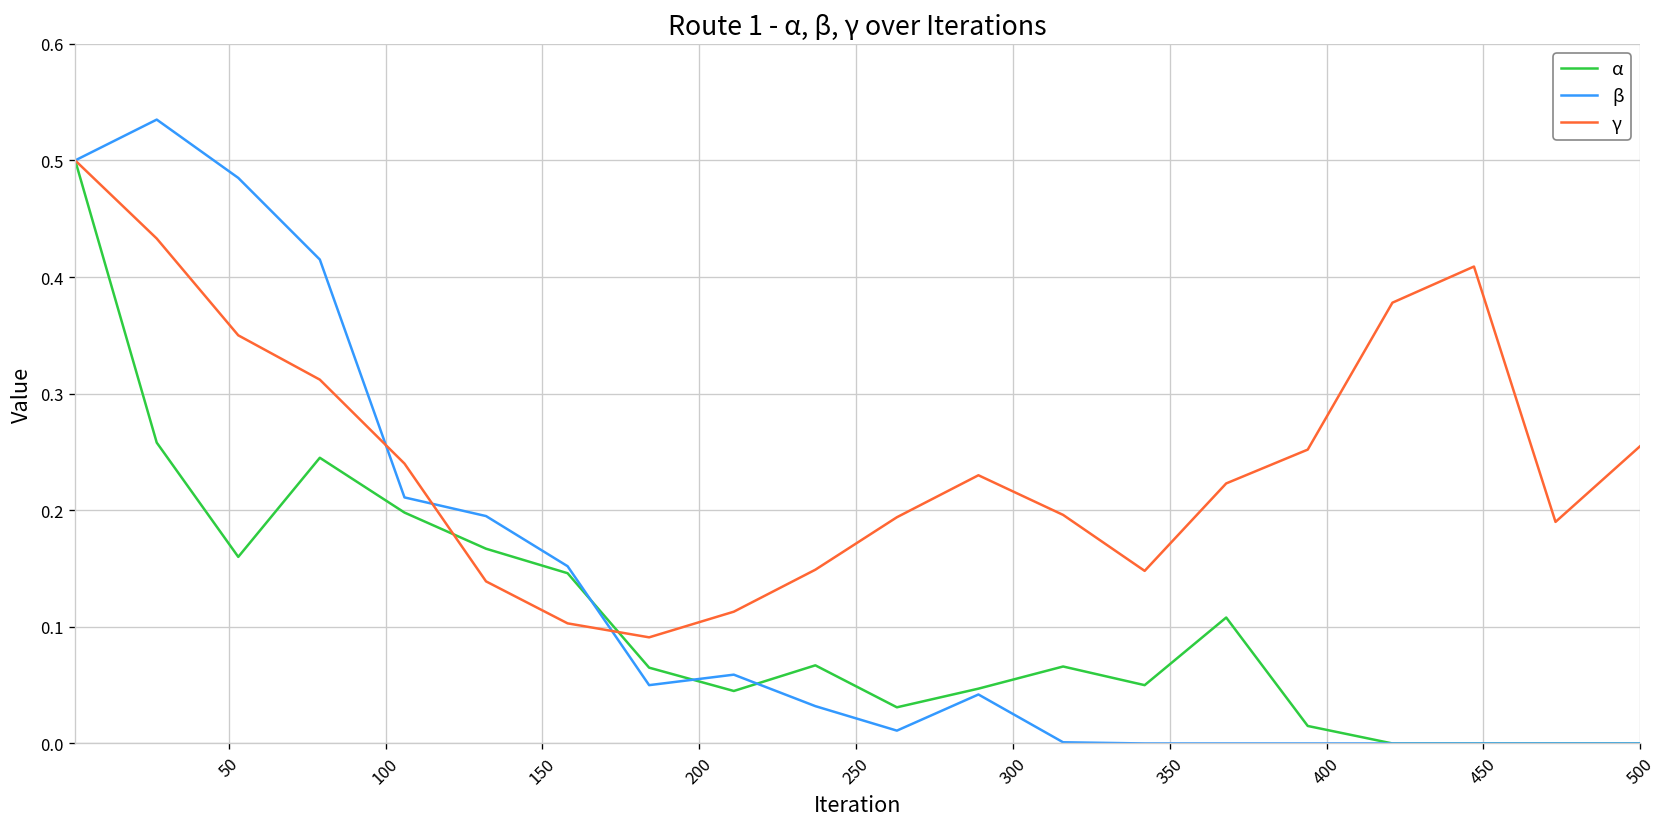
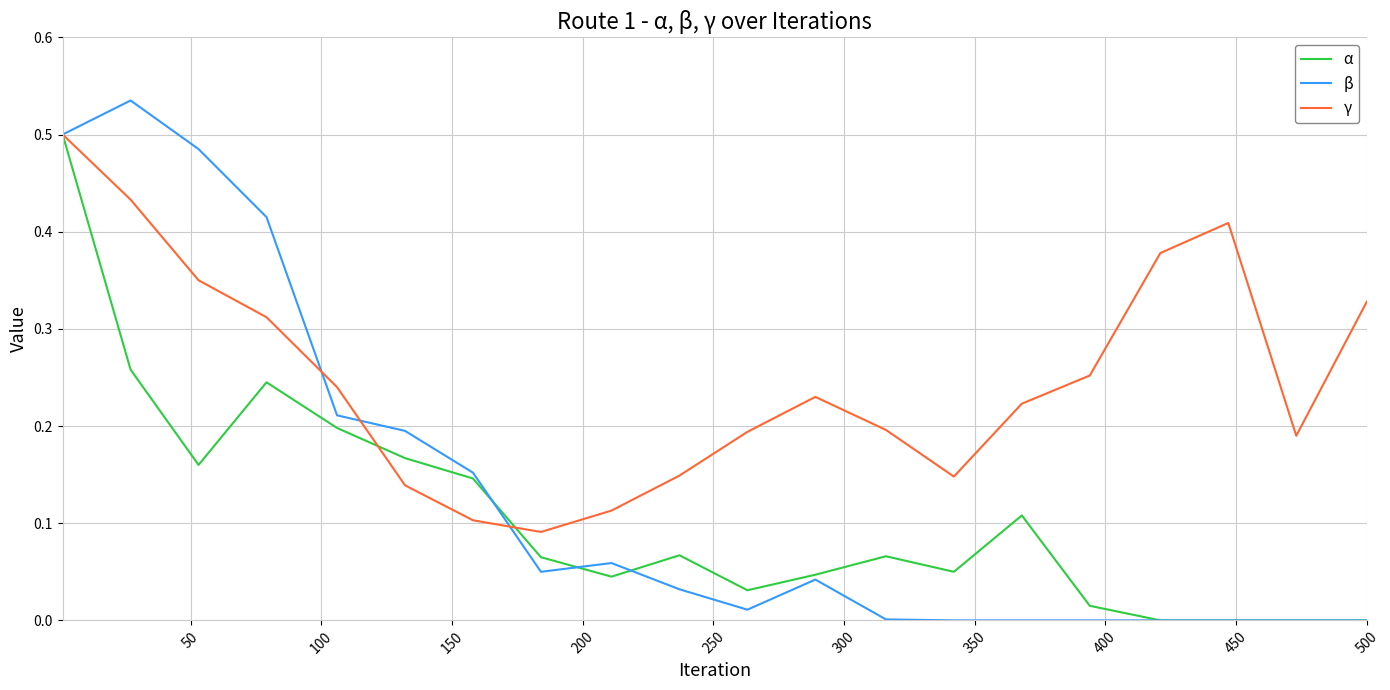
γ, 500: 0.26 -> 0.33
